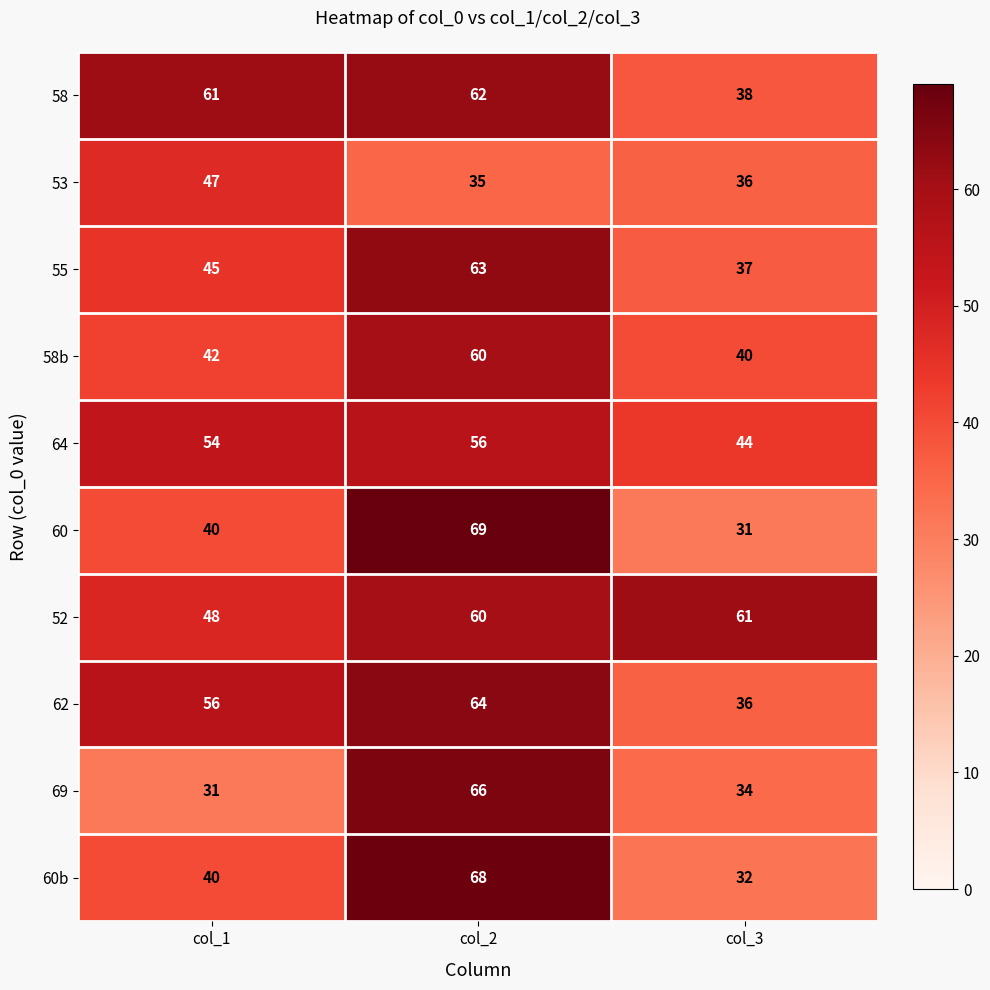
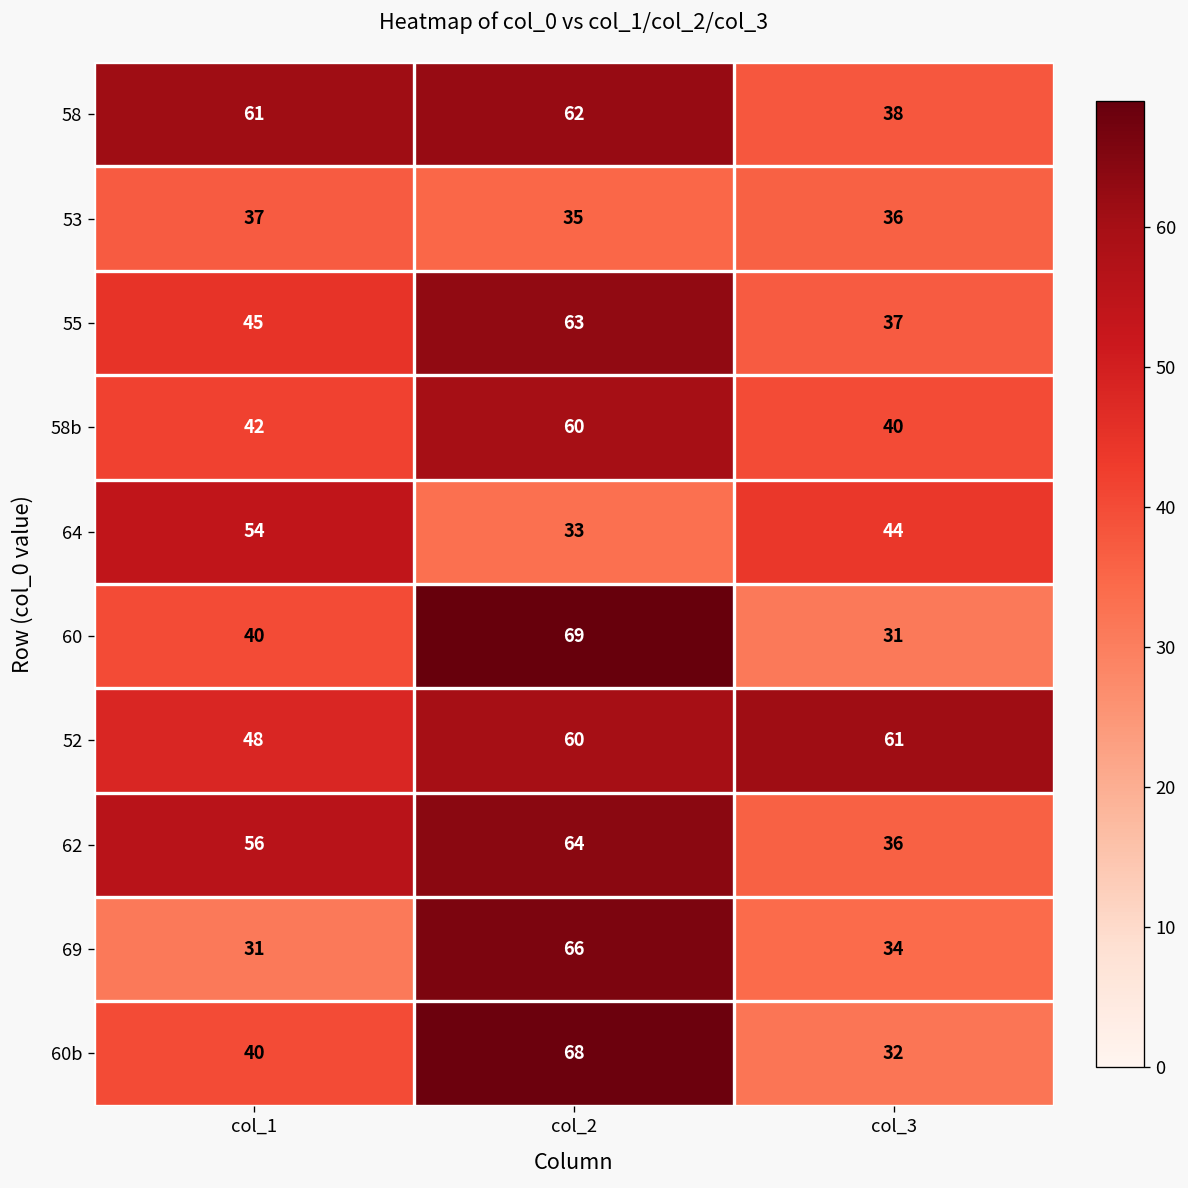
53, col_1: 47 -> 37
64, col_2: 56 -> 33
